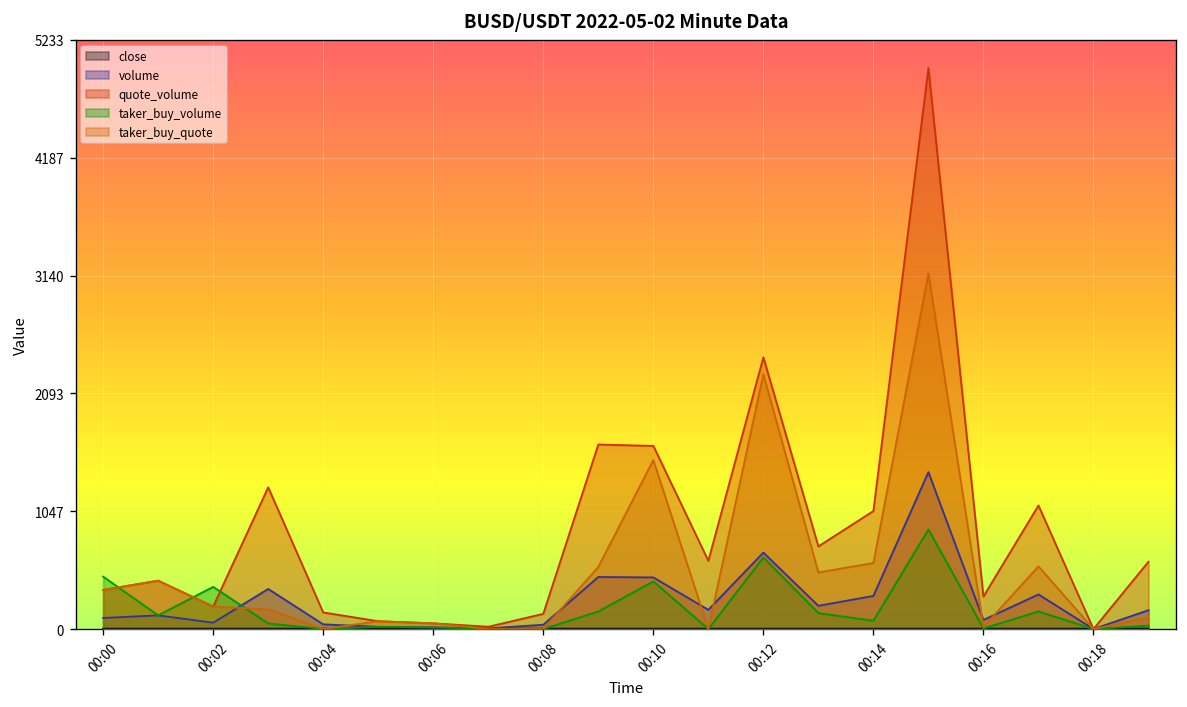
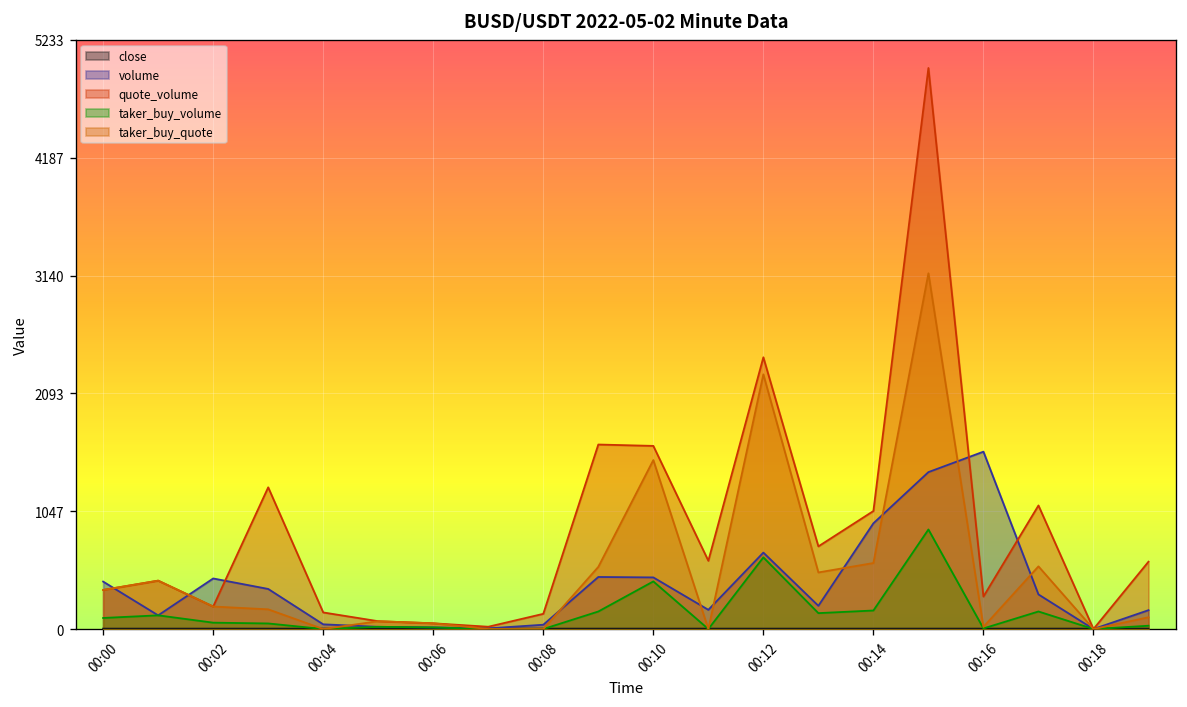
volume, 00:00: 100 -> 400
taker_buy_volume, 00:00: 500 -> 100
volume, 00:02: 100 -> 400
taker_buy_volume, 00:02: 400 -> 100
volume, 00:14: 300 -> 900
taker_buy_volume, 00:14: 100 -> 200
volume, 00:16: 100 -> 1600
